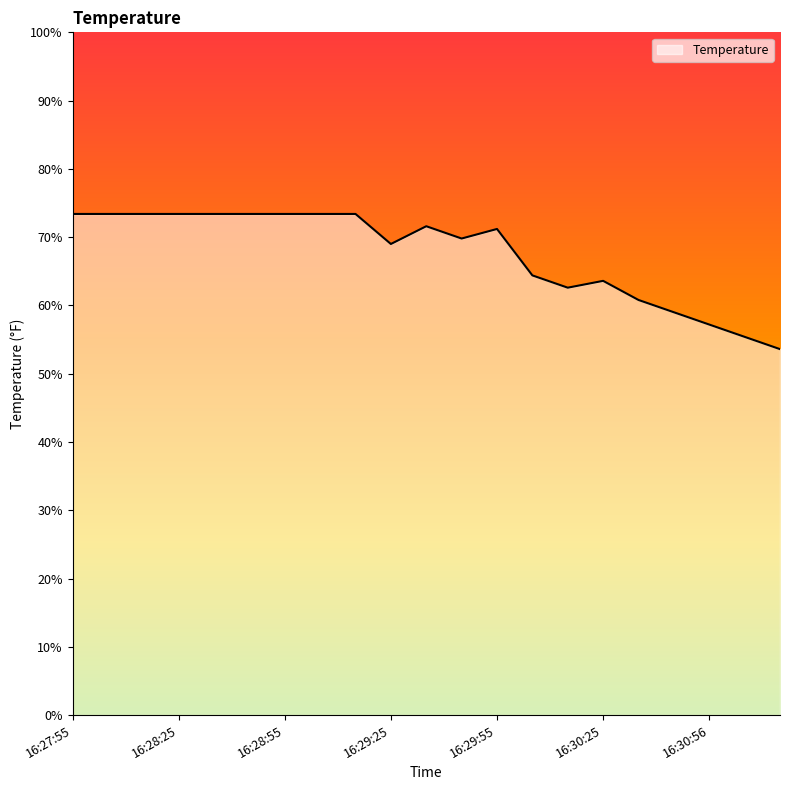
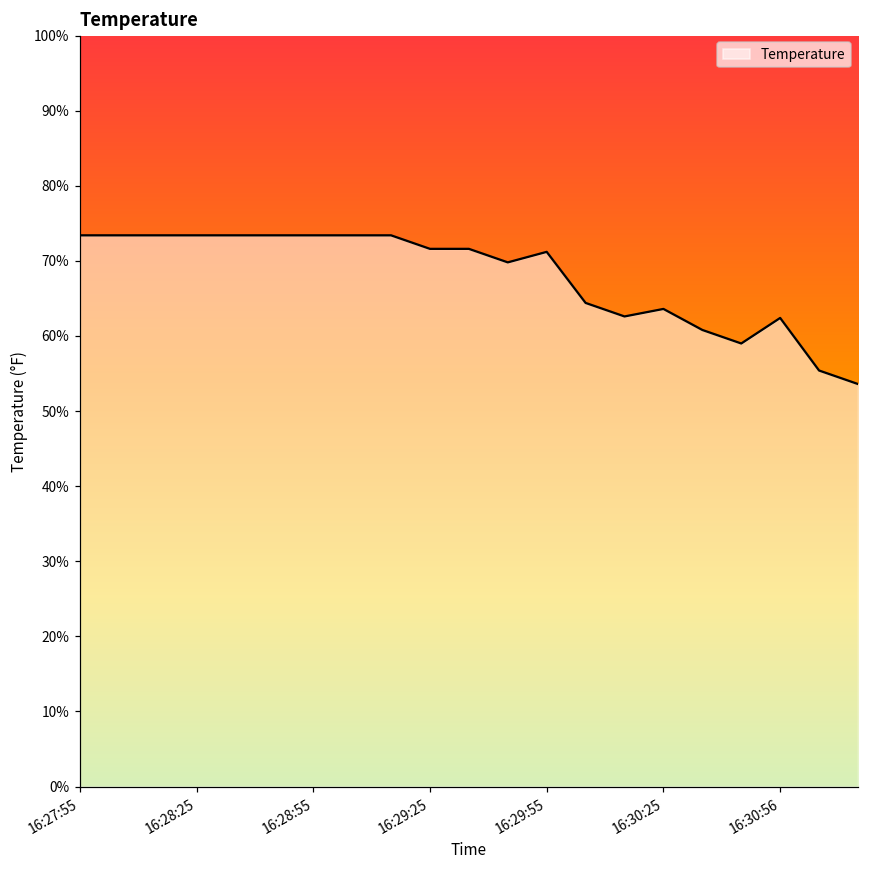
16:29:25: 69% -> 72%
16:30:56: 57% -> 62%
